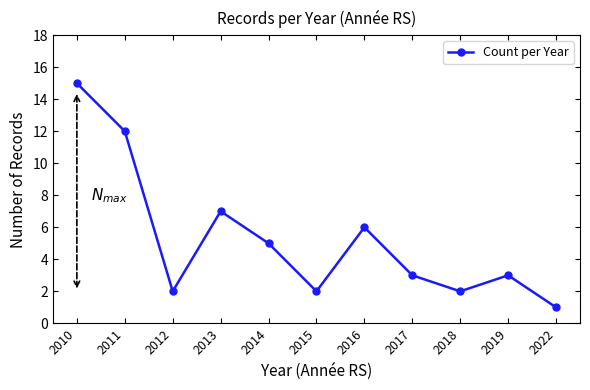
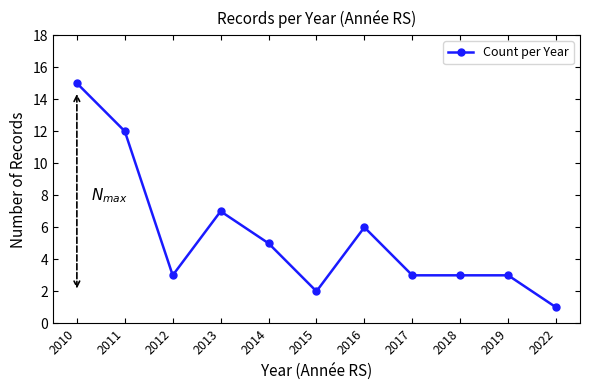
2012: 2 -> 3
2018: 2 -> 3
